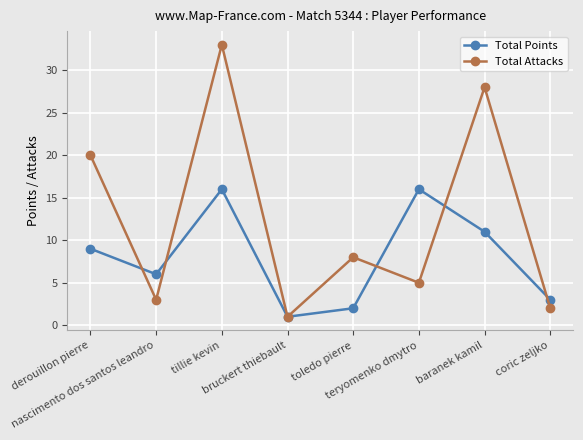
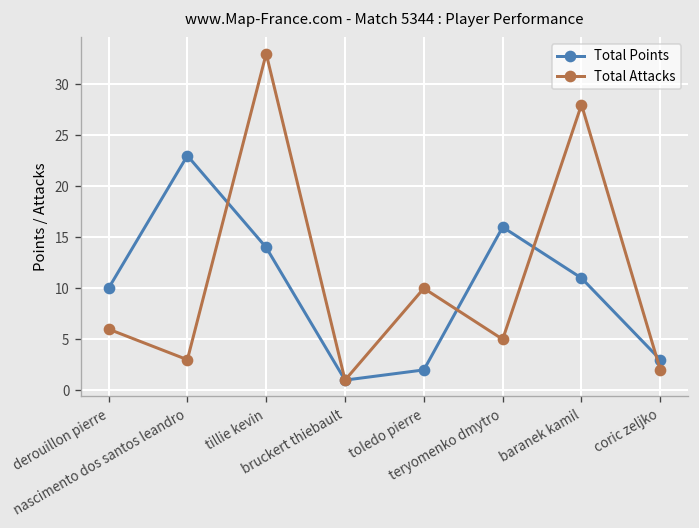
Total Points, derouillon pierre: 9 -> 10
Total Attacks, derouillon pierre: 20 -> 6
Total Points, nascimento dos santos leandro: 6 -> 23
Total Points, tillie kevin: 16 -> 14
Total Attacks, toledo pierre: 8 -> 10
